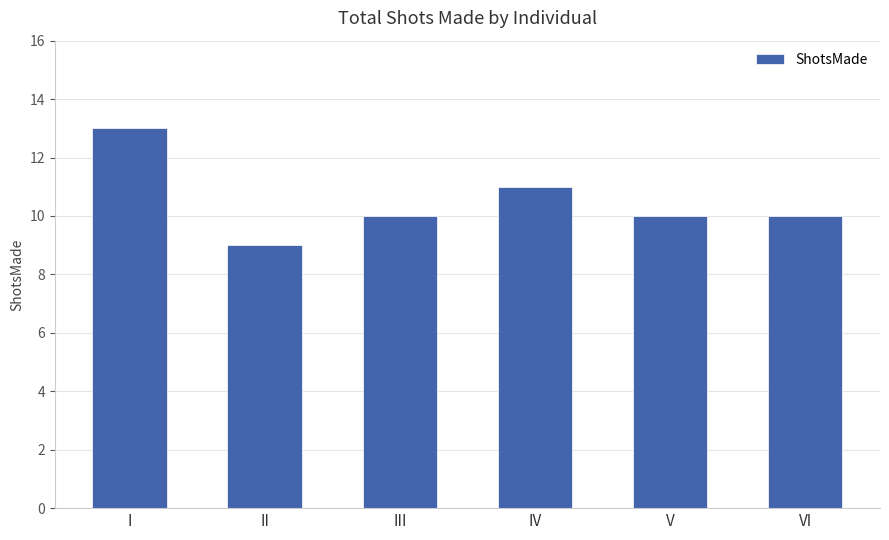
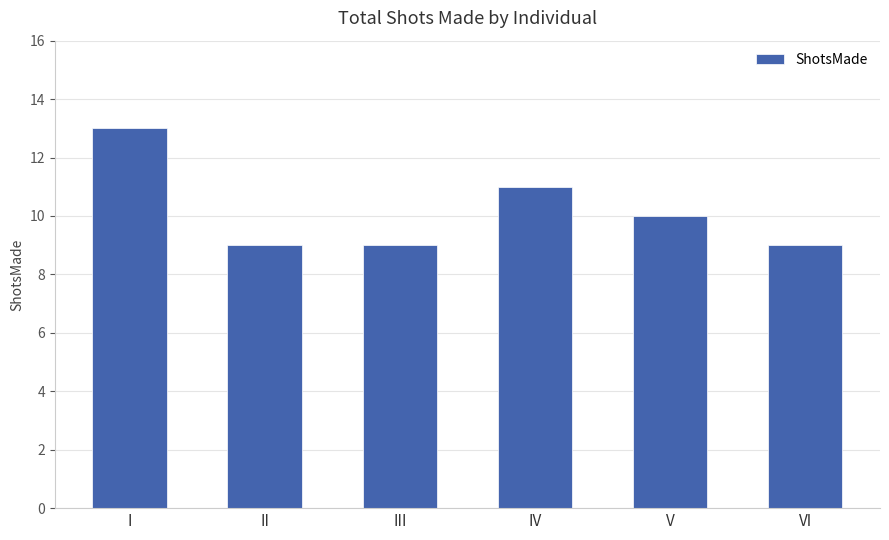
III: 10 -> 9
VI: 10 -> 9
